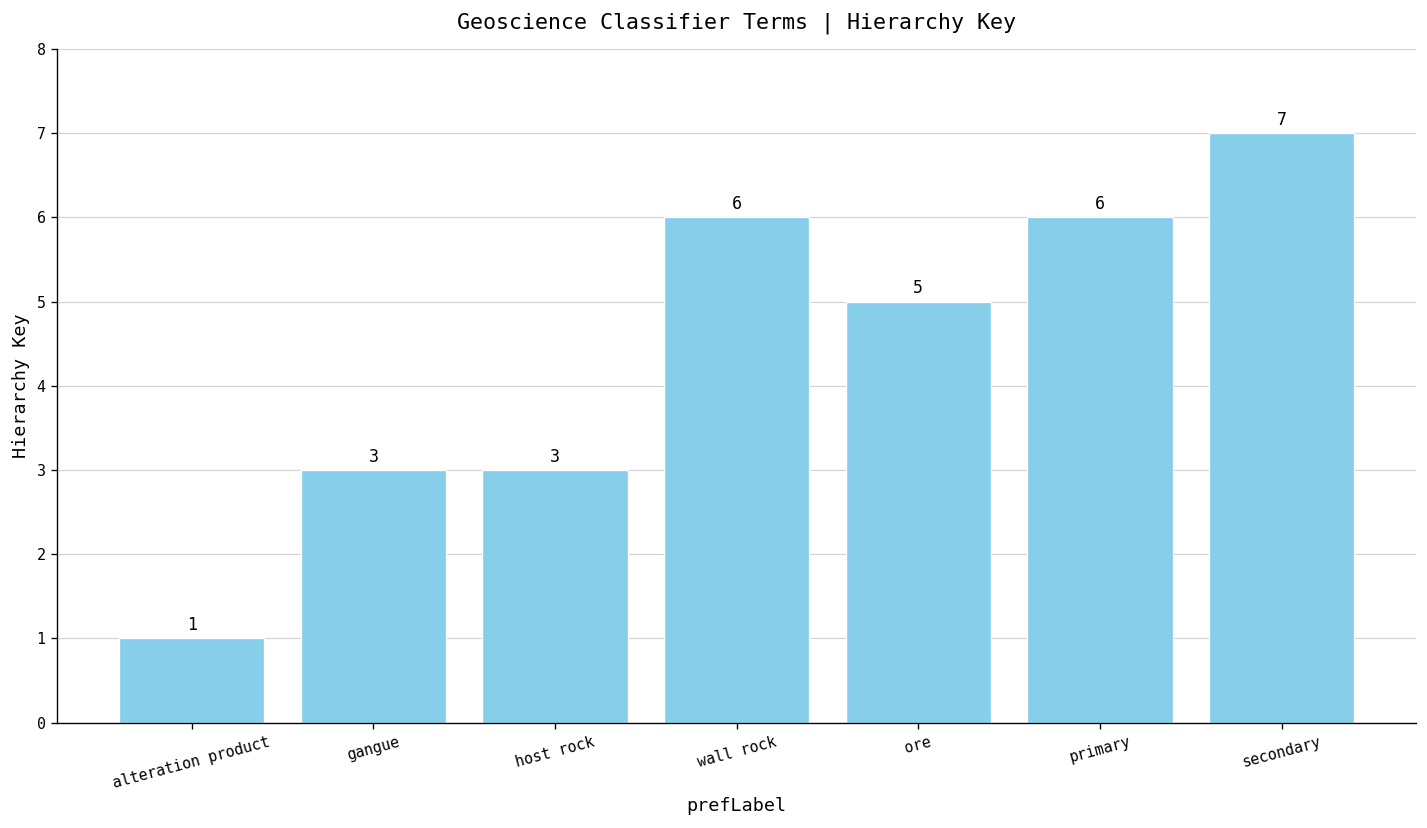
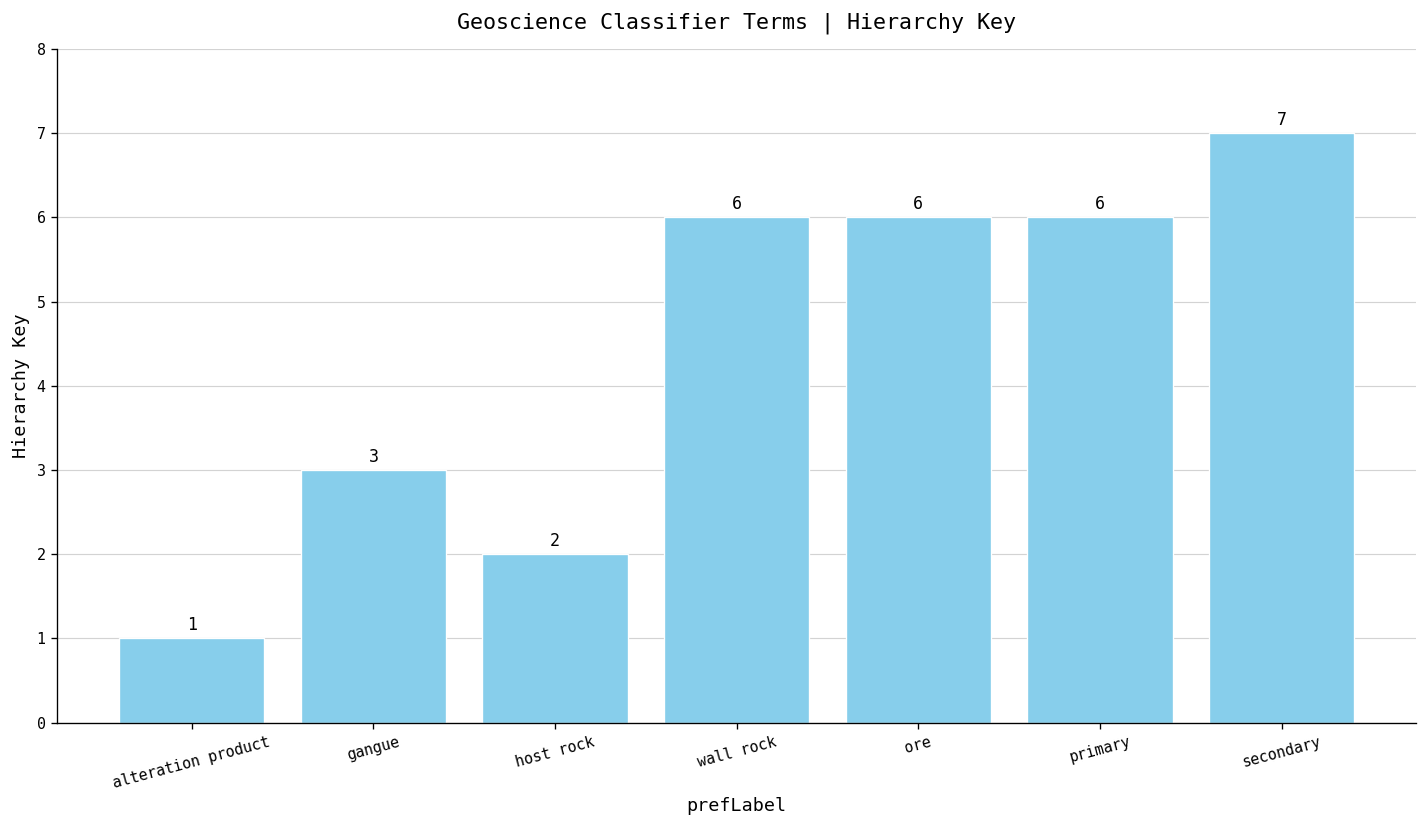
host rock: 3 -> 2
ore: 5 -> 6
